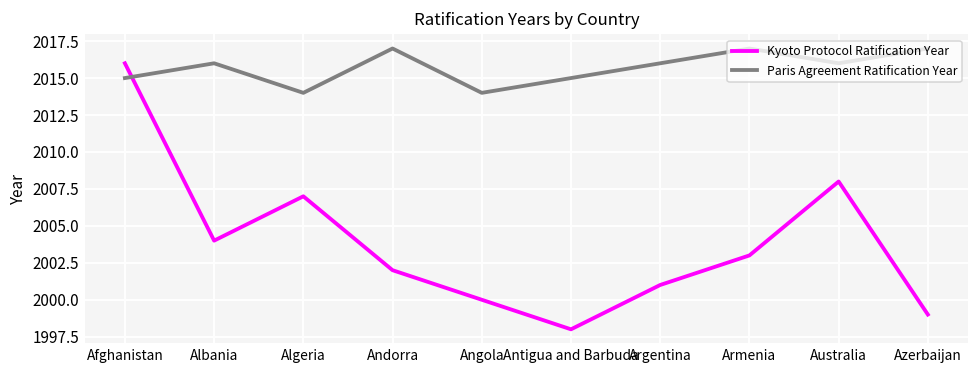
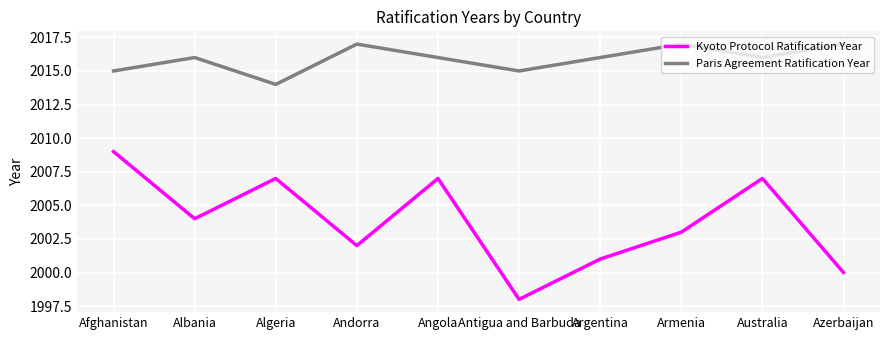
Kyoto Protocol Ratification Year, Afghanistan: 2016 -> 2009
Kyoto Protocol Ratification Year, Angola: 2000 -> 2007
Paris Agreement Ratification Year, Angola: 2014 -> 2016
Kyoto Protocol Ratification Year, Australia: 2008 -> 2007
Kyoto Protocol Ratification Year, Azerbaijan: 1999 -> 2000
